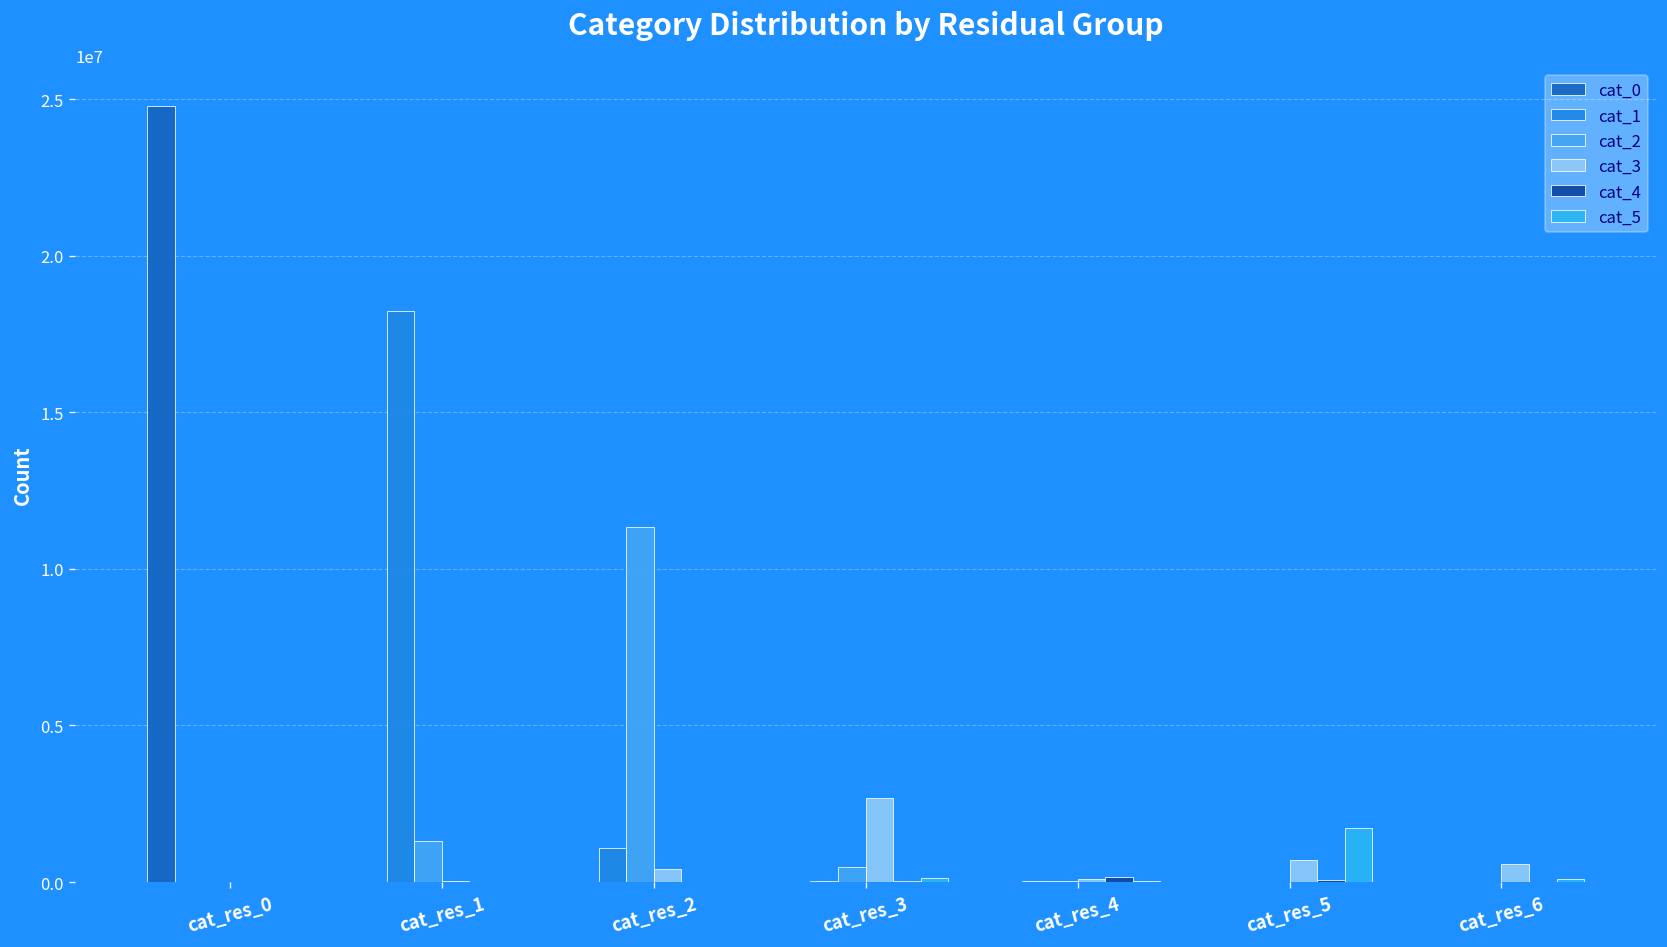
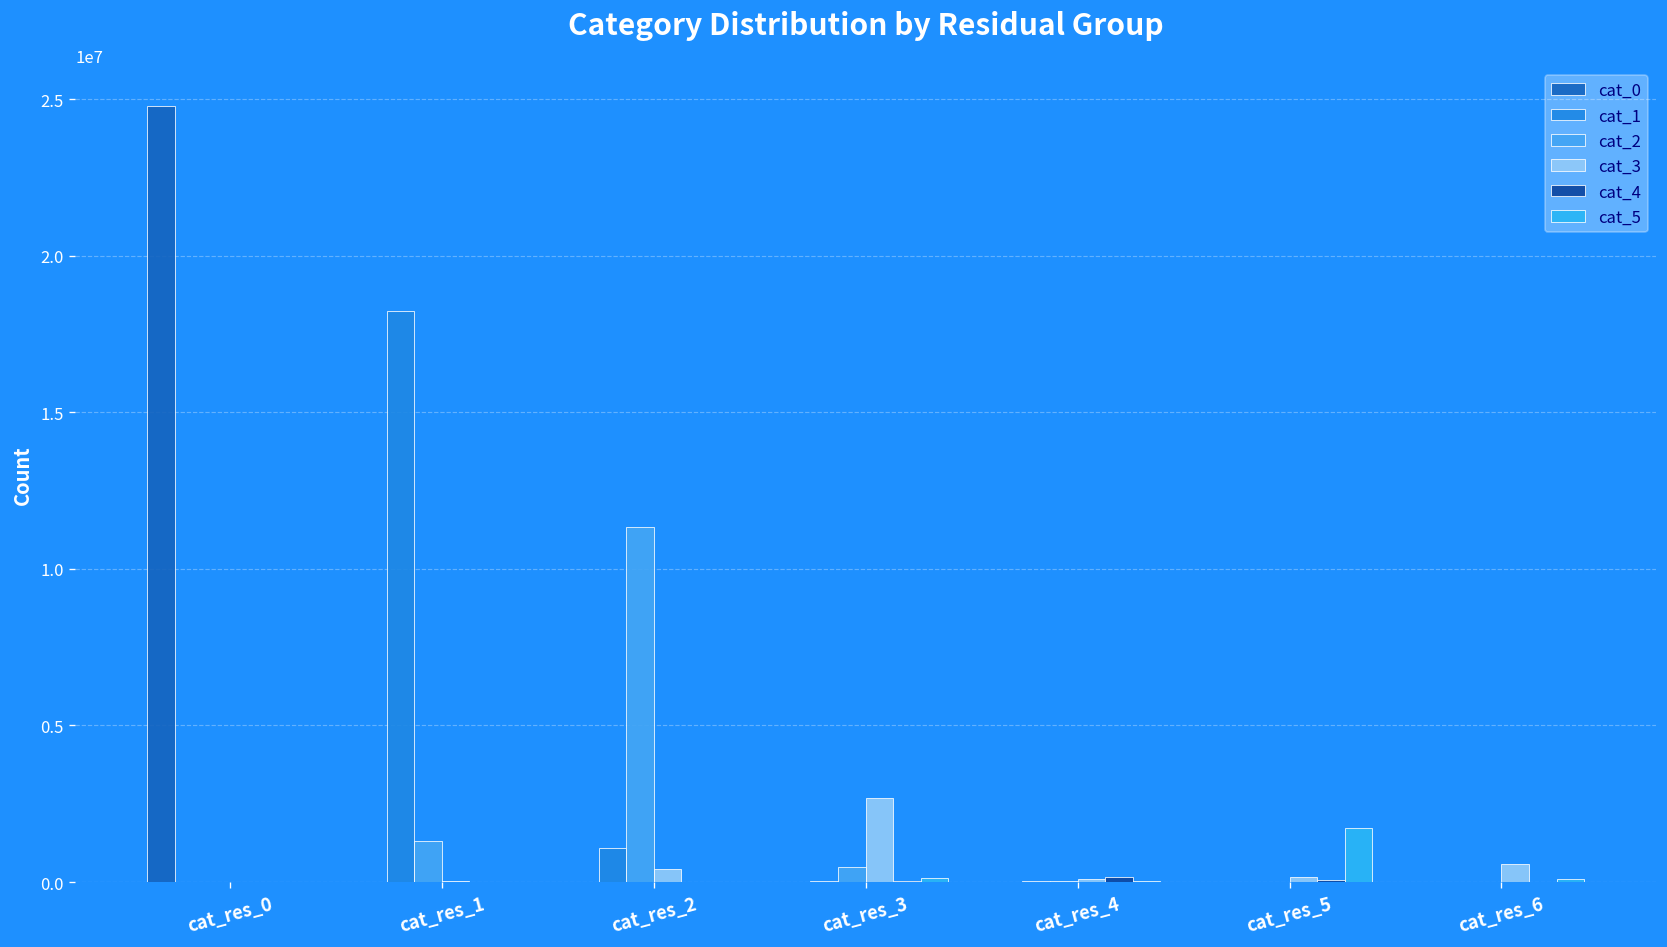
cat_3, cat_res_5: 700000 -> 200000
